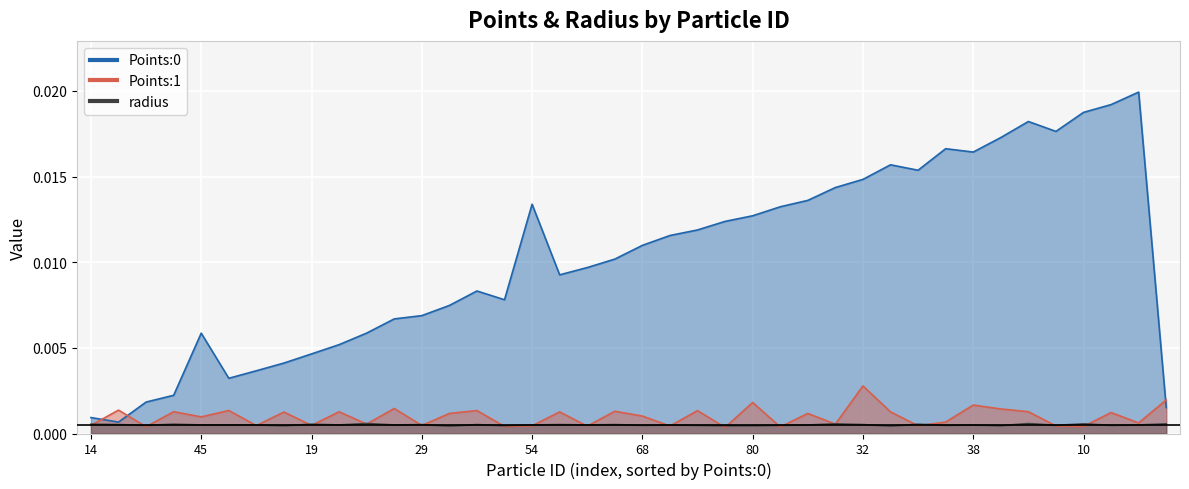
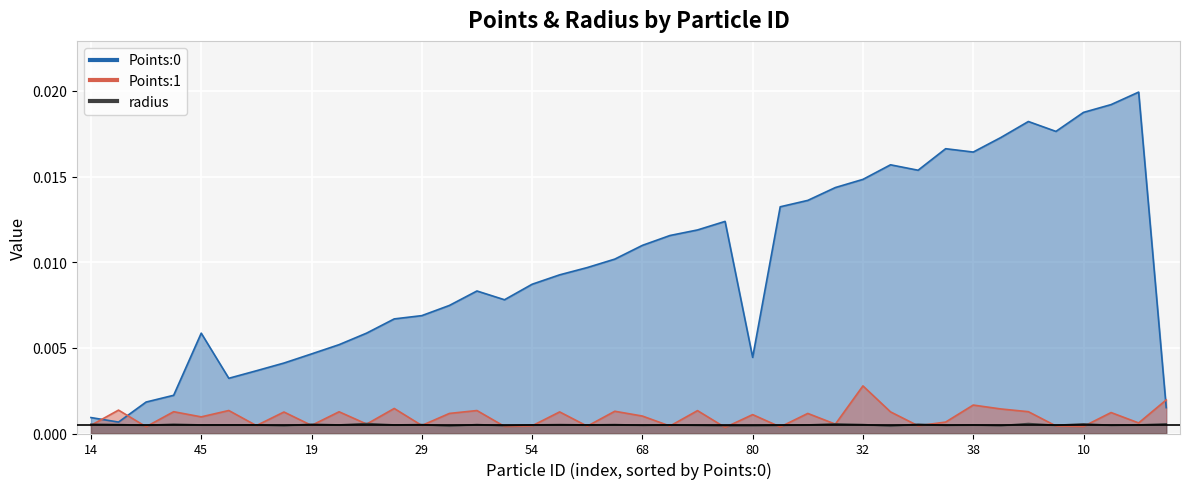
Points:0, 54: 0.0134 -> 0.0087
Points:0, 80: 0.0127 -> 0.0044
Points:1, 80: 0.0018 -> 0.0011
